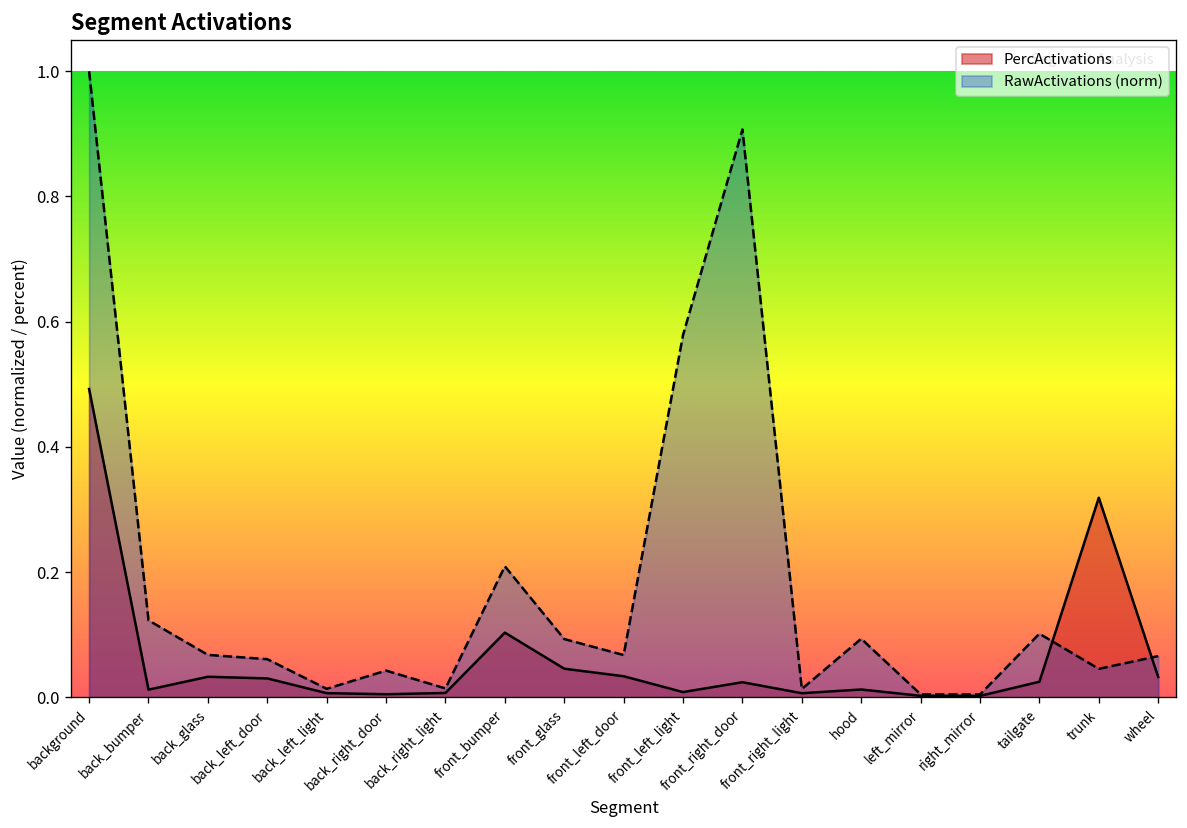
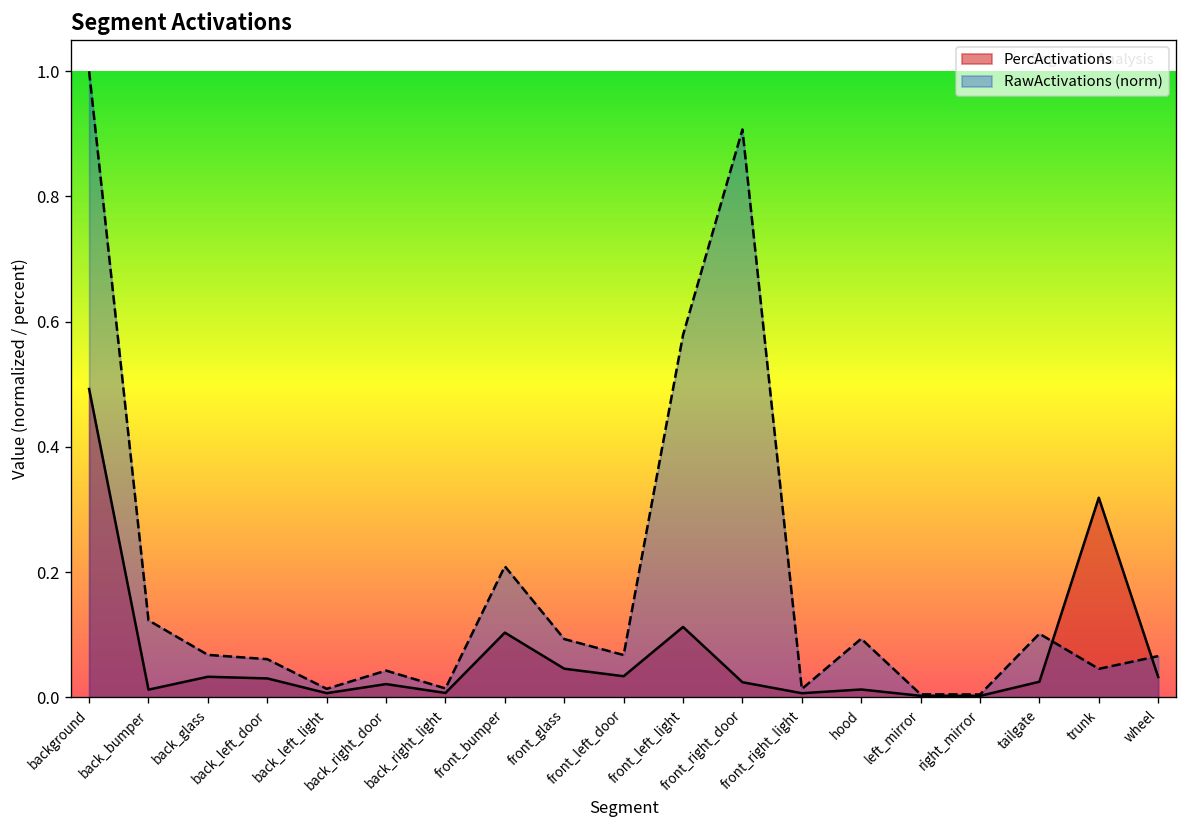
PercActivations, back_right_door: 0.00 -> 0.02
PercActivations, front_left_light: 0.01 -> 0.11
